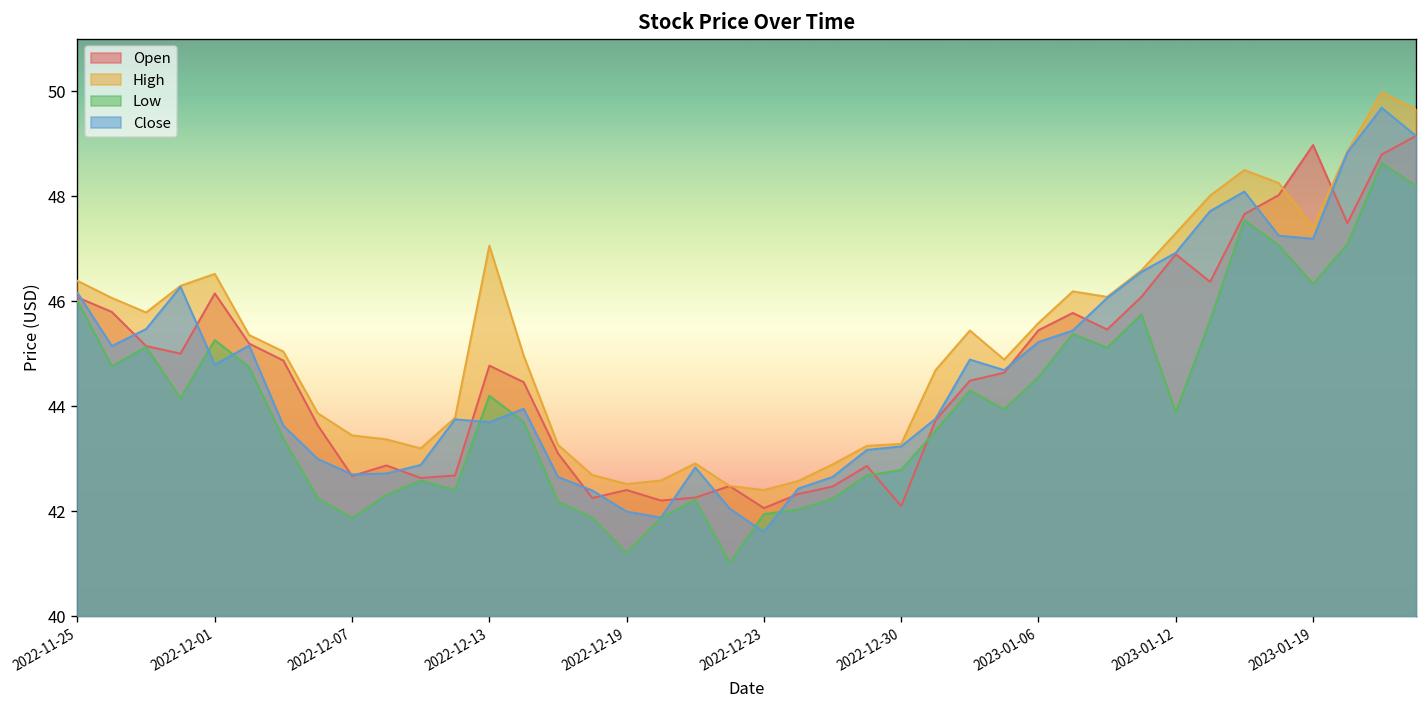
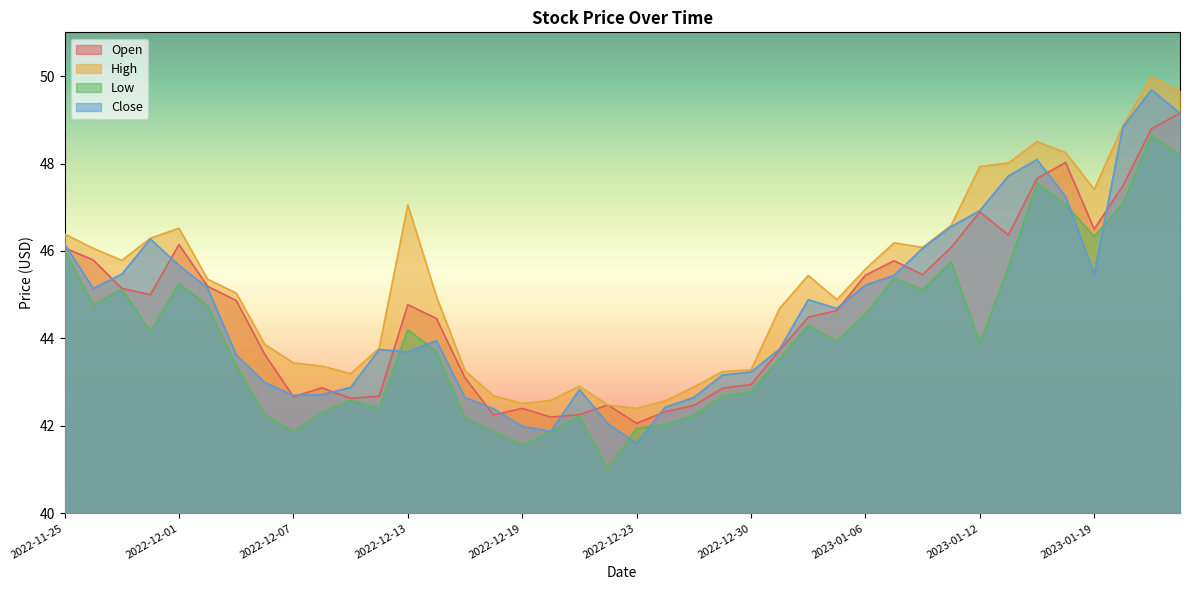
Close, 2022-12-01: 44.8 -> 45.7
Low, 2022-12-19: 41.2 -> 41.6
Open, 2022-12-30: 42.1 -> 42.9
High, 2023-01-12: 47.3 -> 47.9
Open, 2023-01-19: 49.0 -> 46.5
Close, 2023-01-19: 47.2 -> 45.5
